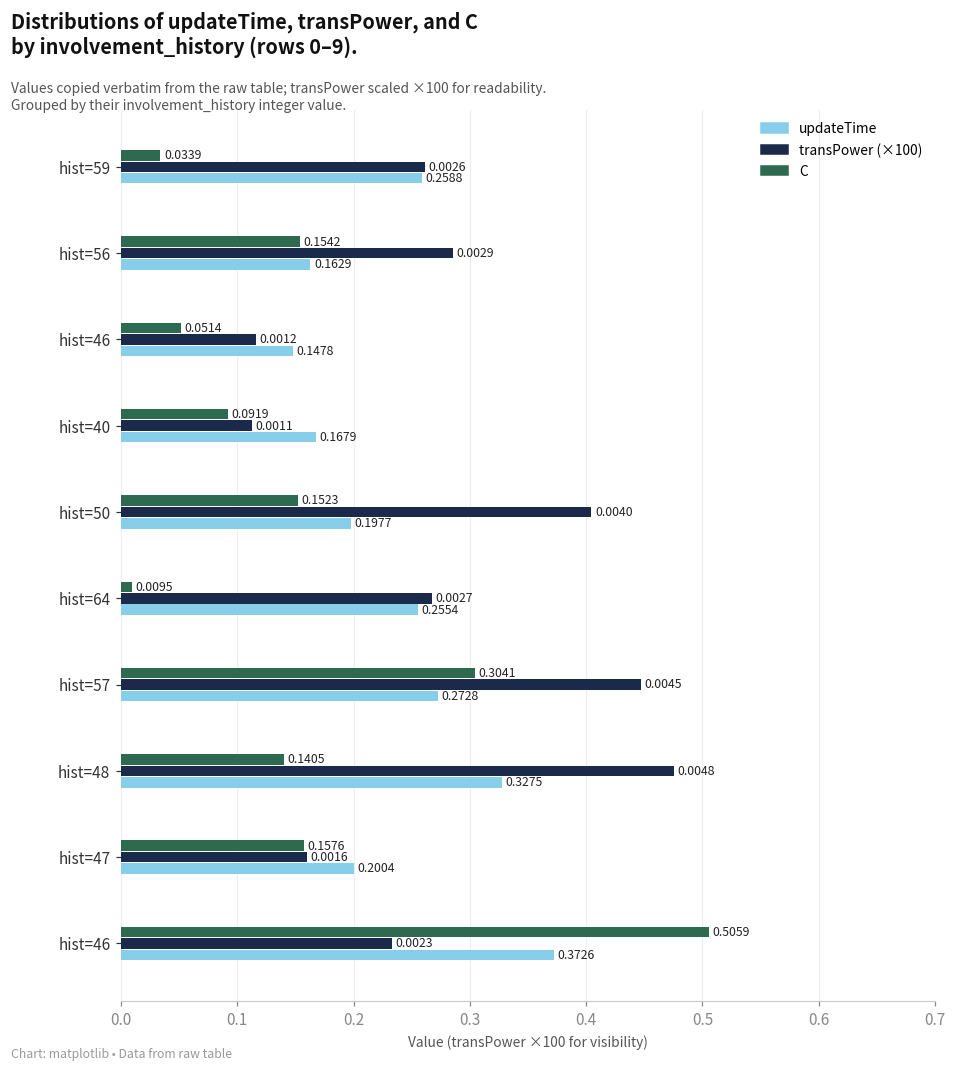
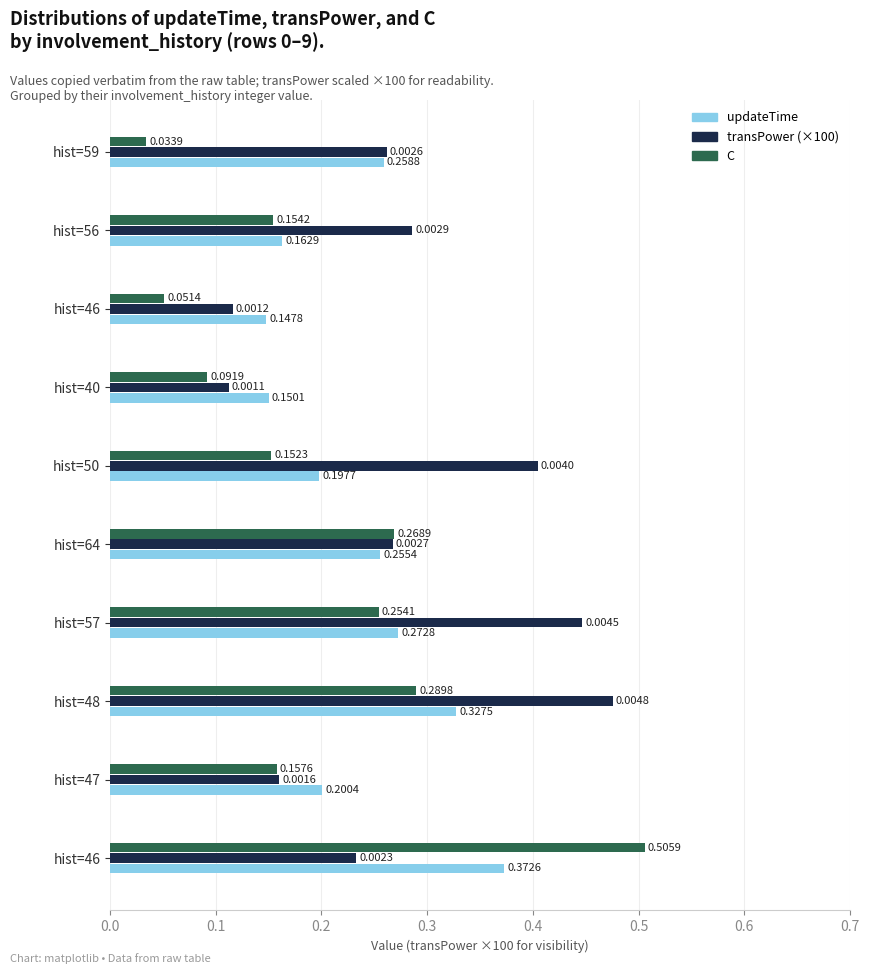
updateTime, hist=40: 0.1679 -> 0.1501
C, hist=64: 0.0095 -> 0.2689
C, hist=57: 0.3041 -> 0.2541
C, hist=48: 0.1405 -> 0.2898
